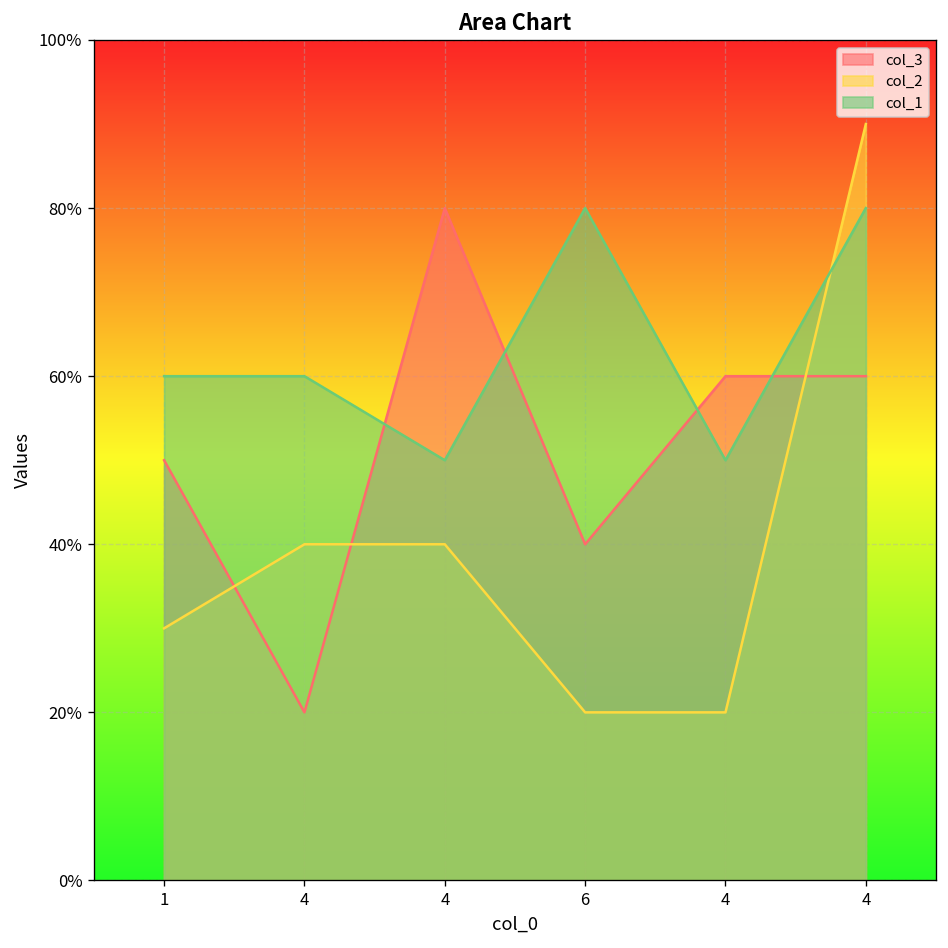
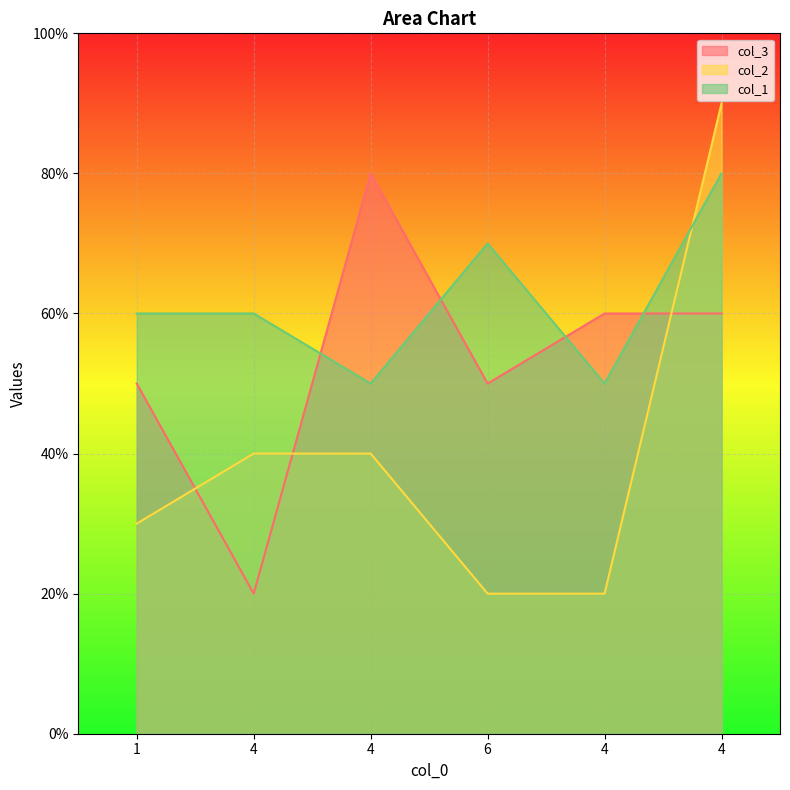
col_3, 6: 40% -> 50%
col_1, 6: 80% -> 70%
